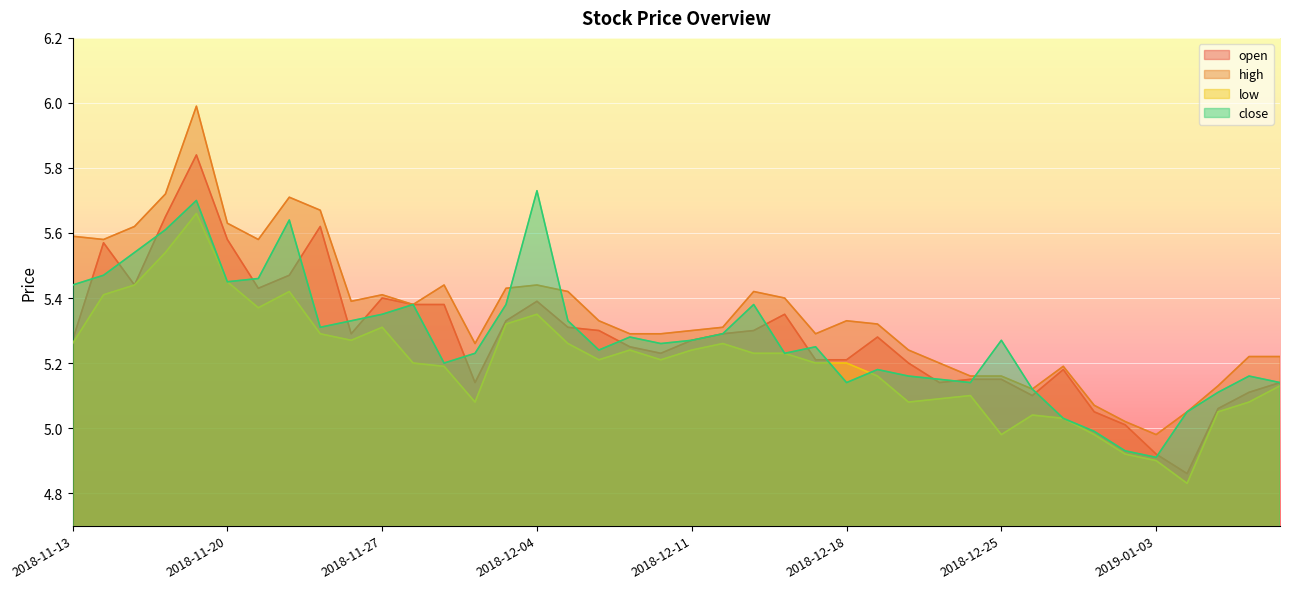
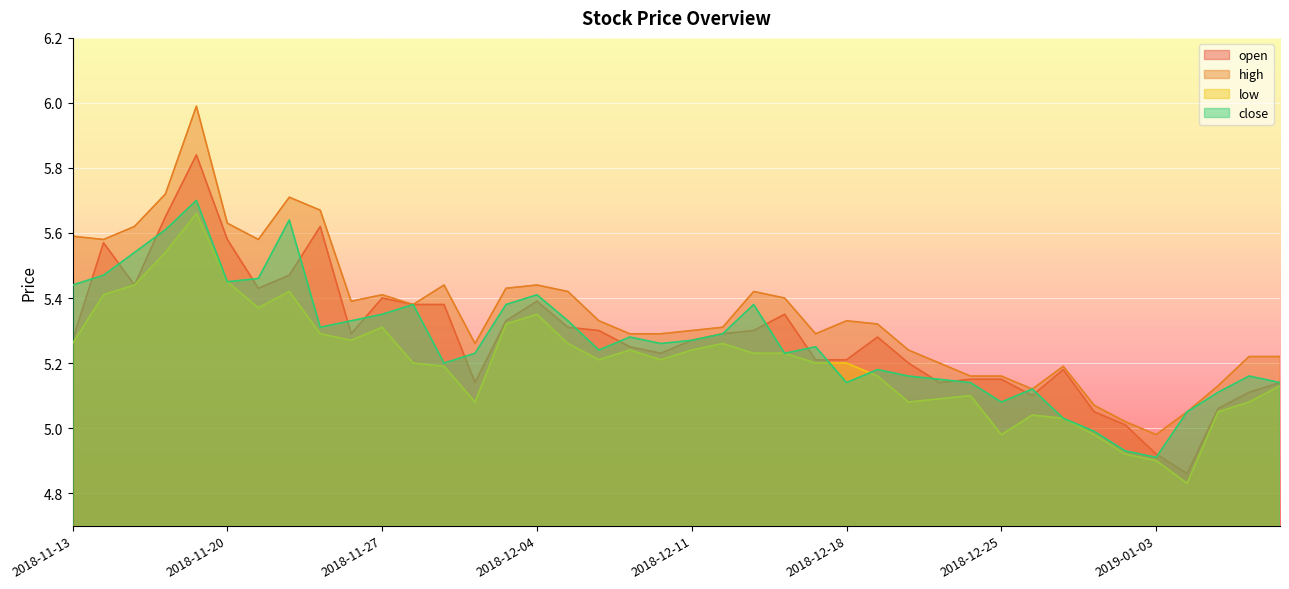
close, 2018-12-04: 5.73 -> 5.41
close, 2018-12-25: 5.27 -> 5.08
